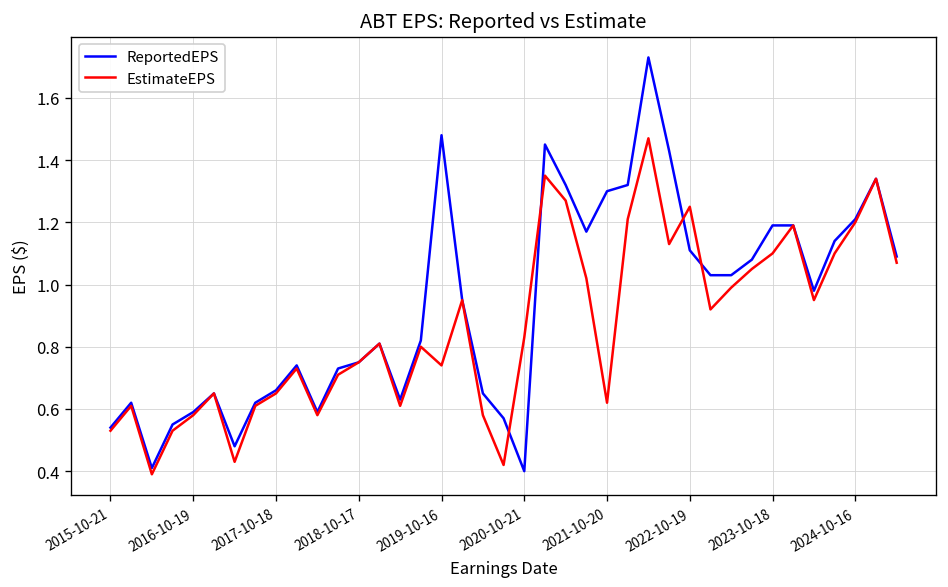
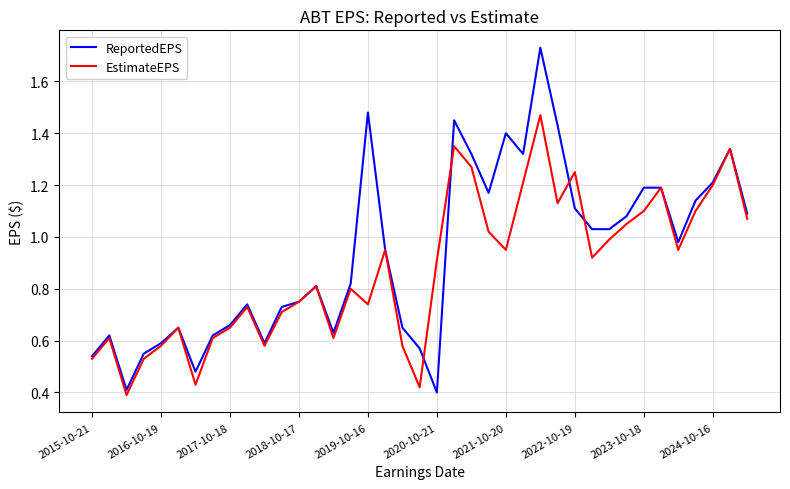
EstimateEPS, 2020-10-21: 0.83 -> 0.91
ReportedEPS, 2021-10-20: 1.3 -> 1.4
EstimateEPS, 2021-10-20: 0.62 -> 0.95
